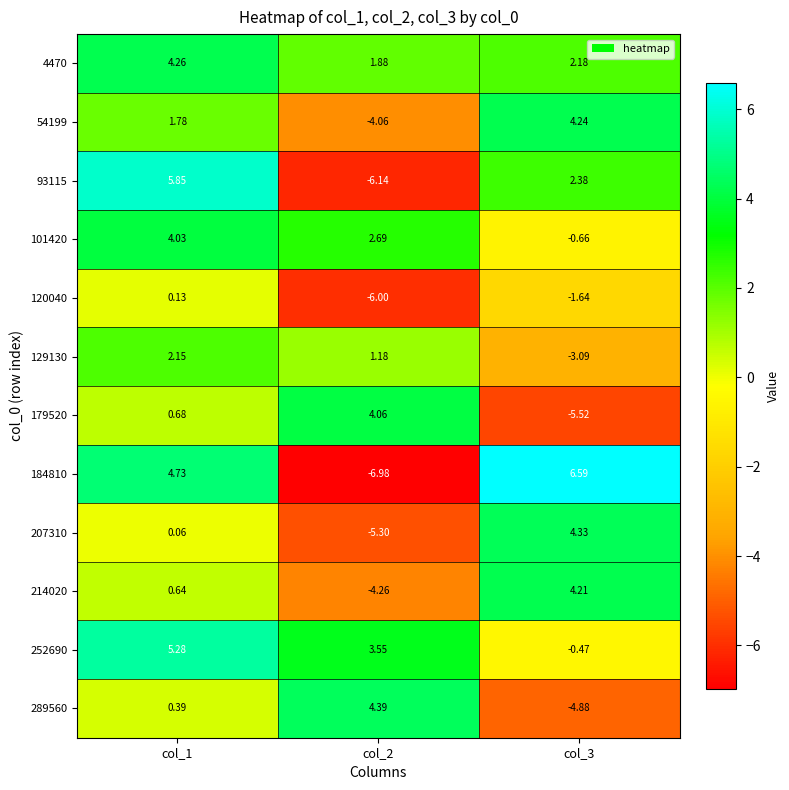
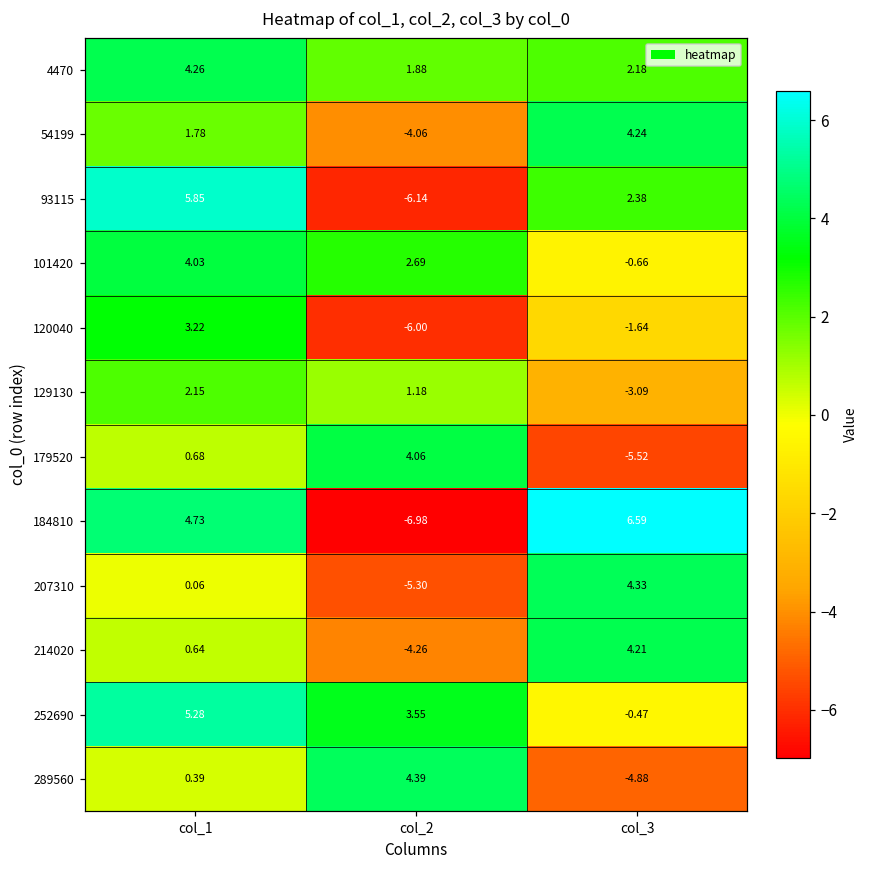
120040, col_1: 0.13 -> 3.22
